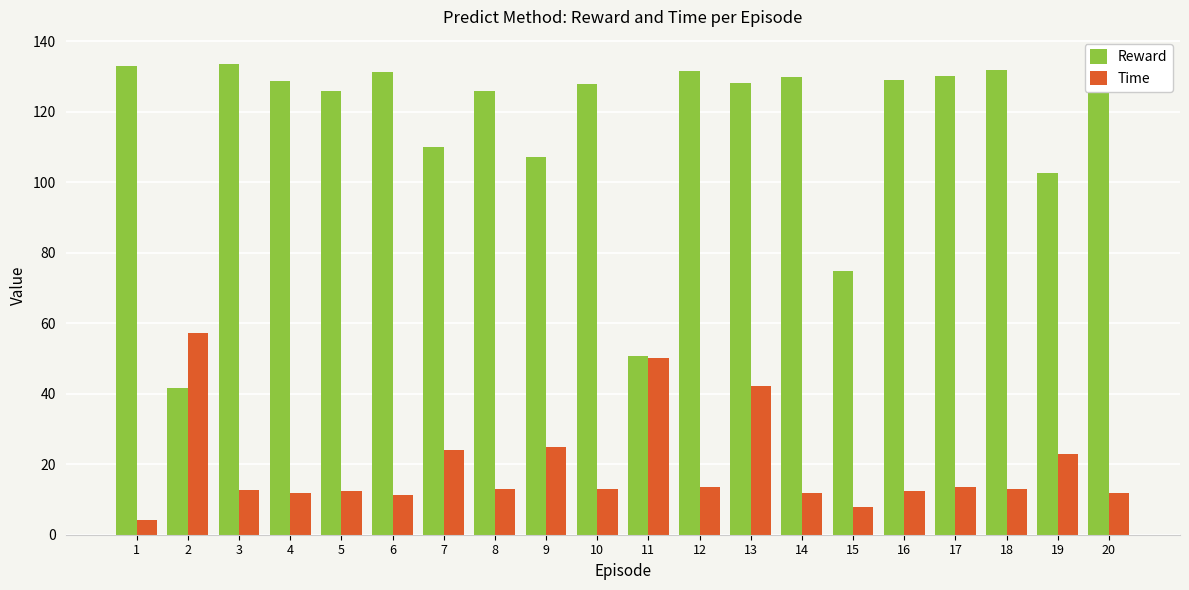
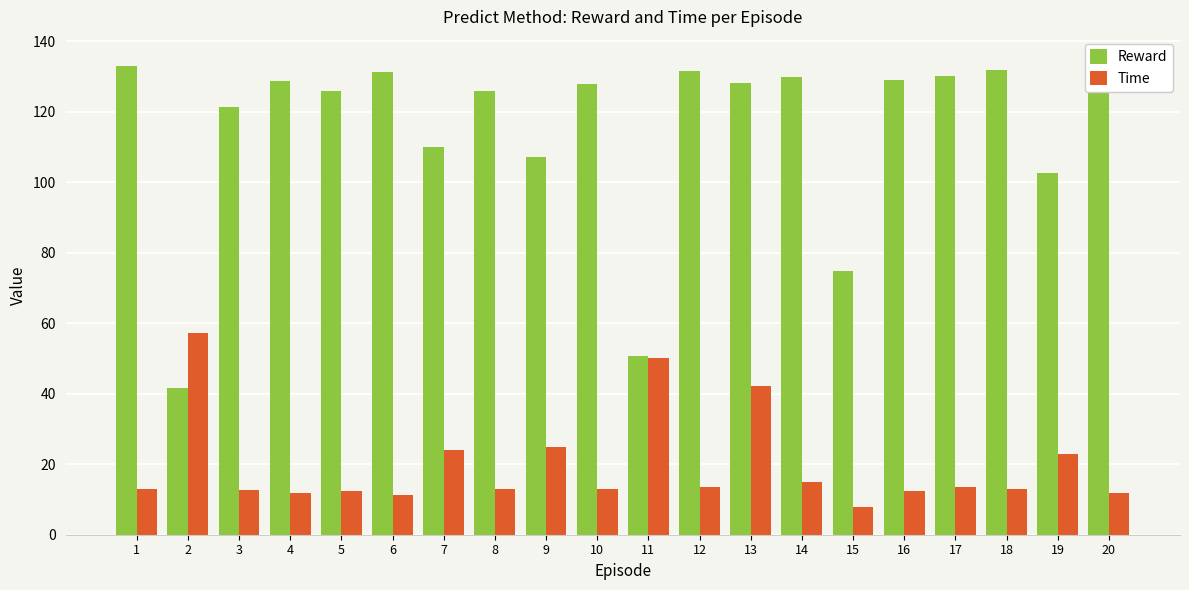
Time, 1: 4 -> 13
Reward, 3: 134 -> 121
Time, 14: 12 -> 15
